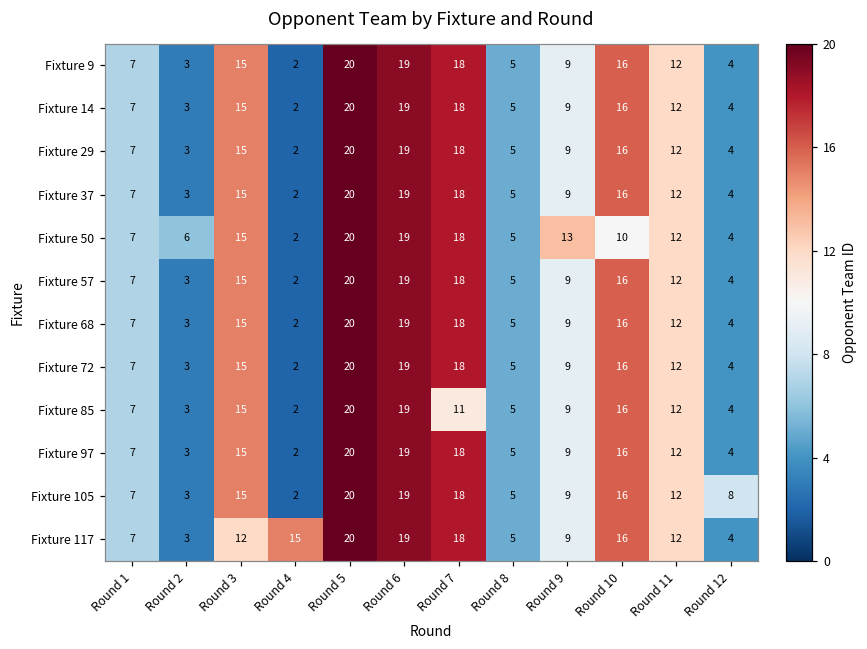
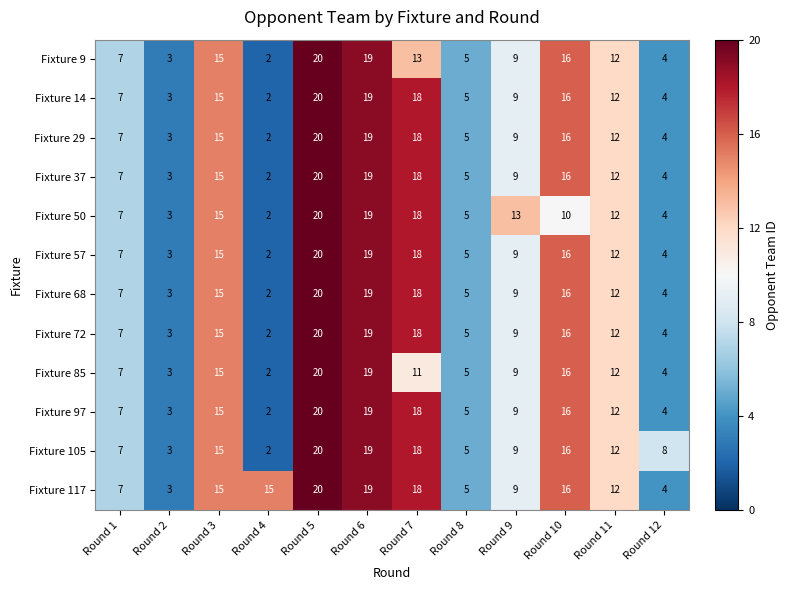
Fixture 9, Round 7: 18 -> 13
Fixture 50, Round 2: 6 -> 3
Fixture 117, Round 3: 12 -> 15
